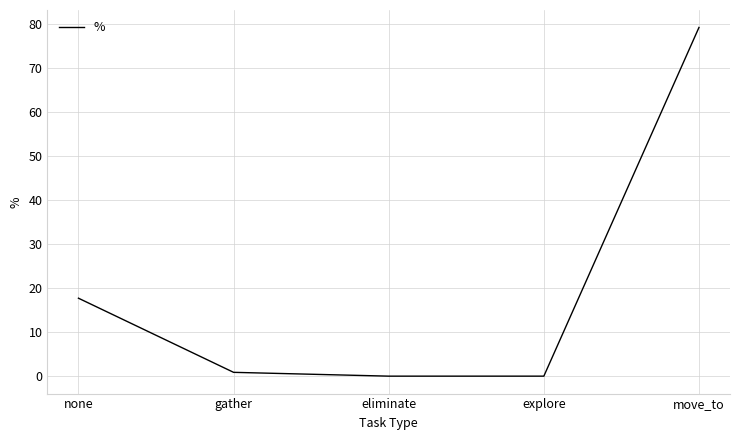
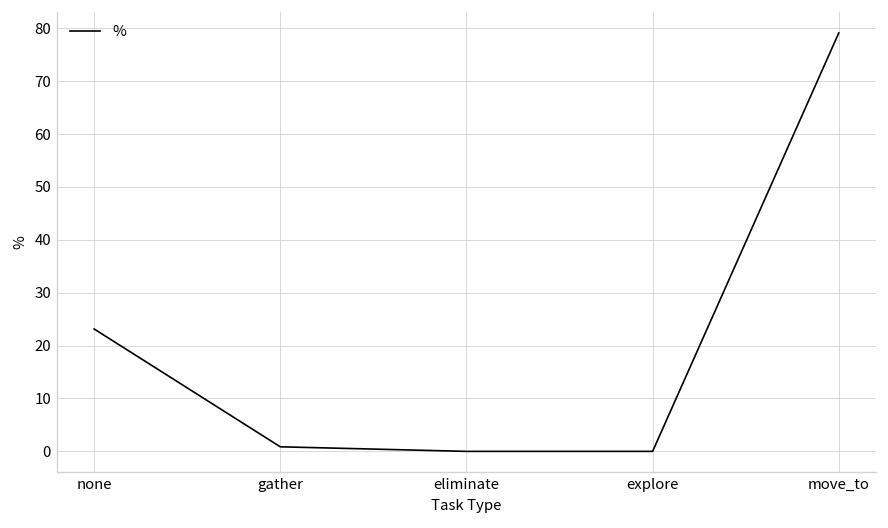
none: 18 -> 23
